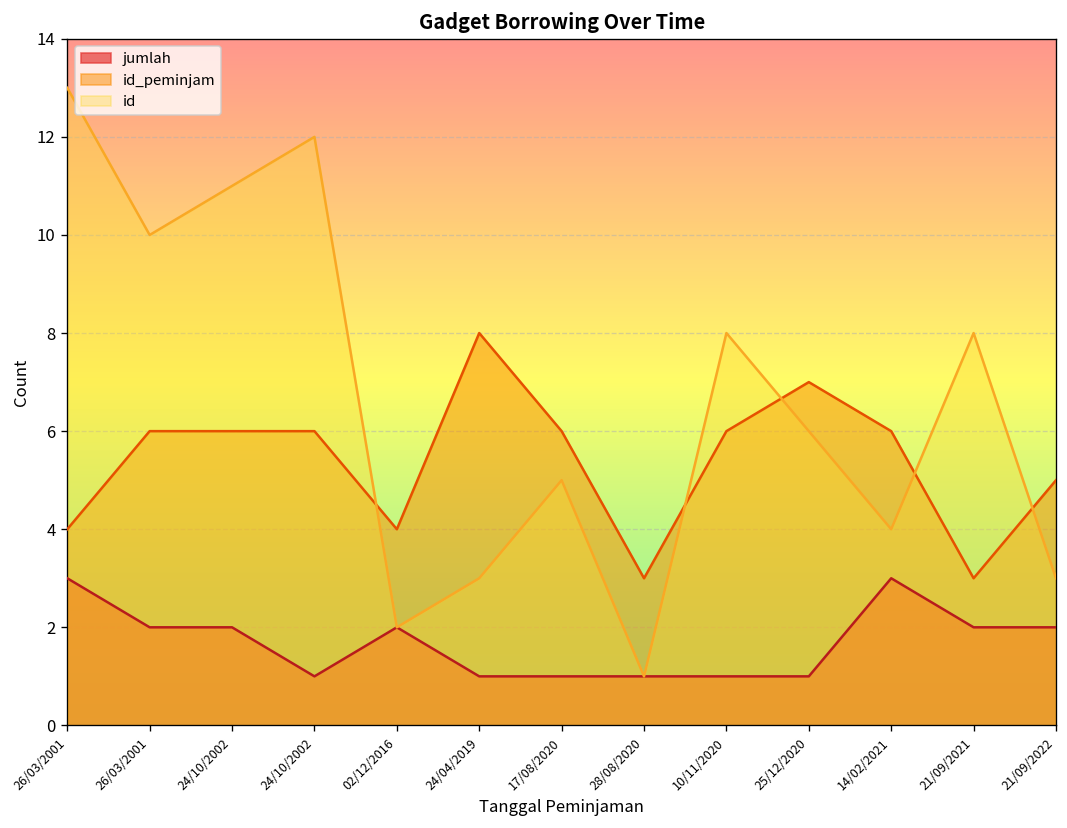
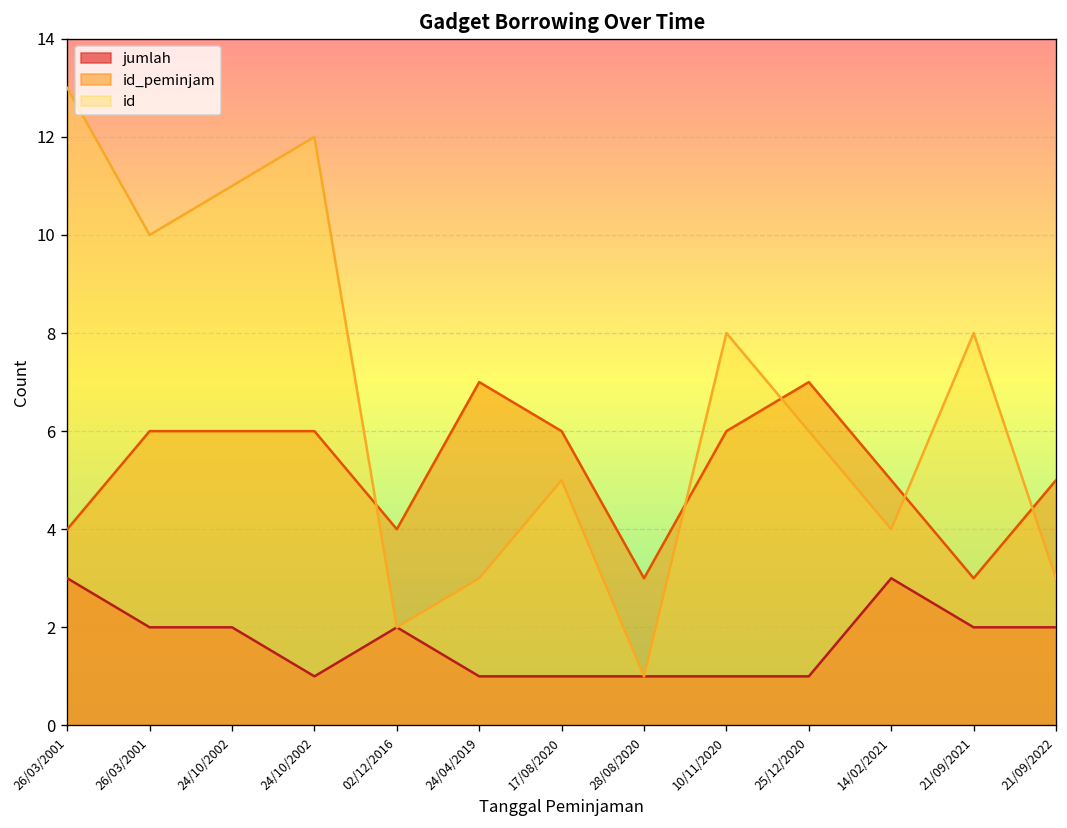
id_peminjam, 24/04/2019: 8 -> 7
id_peminjam, 14/02/2021: 6 -> 5
